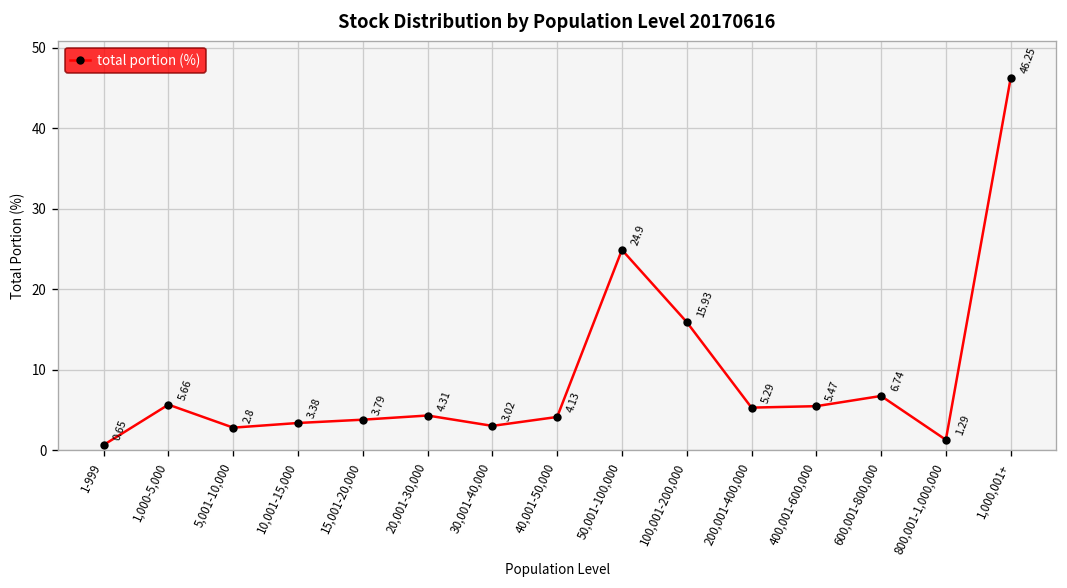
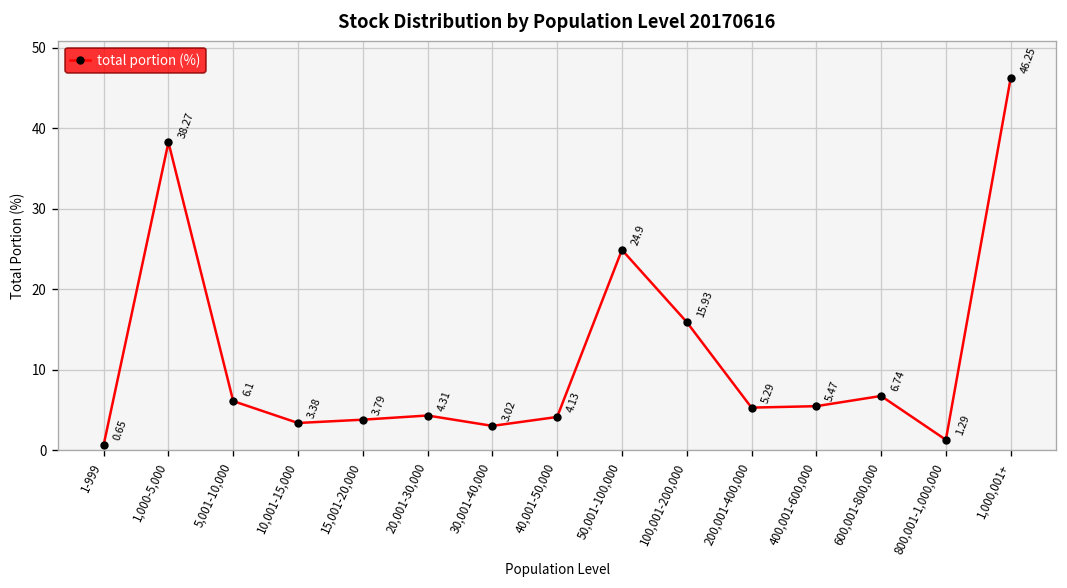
1,000-5,000: 5.66 -> 38.27
5,001-10,000: 2.8 -> 6.1
